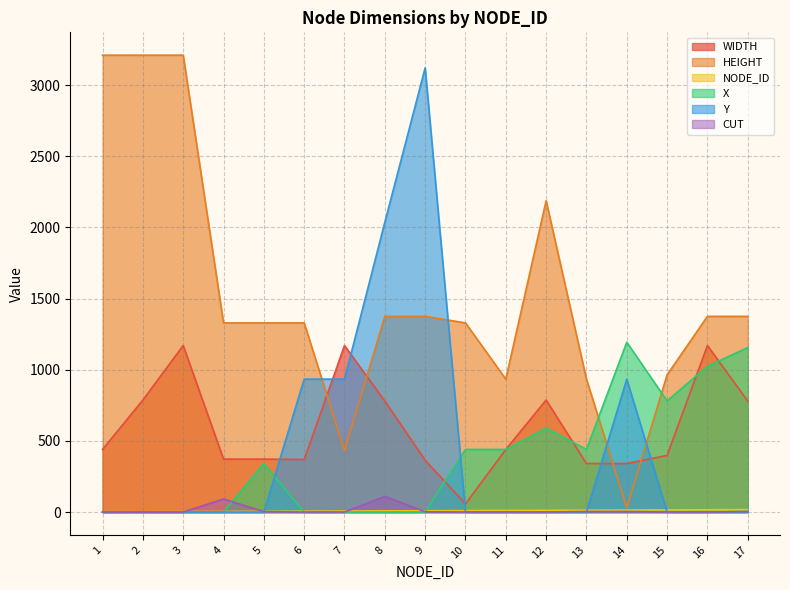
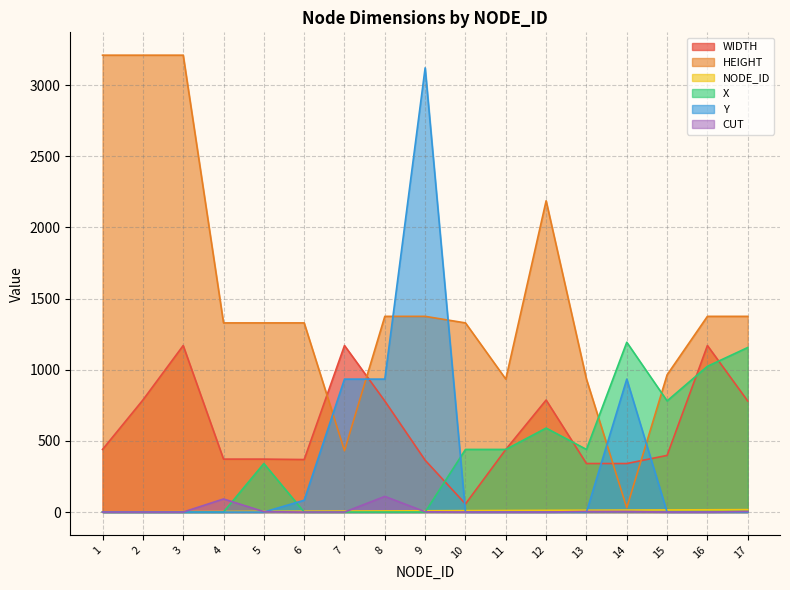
Y, 6: 930 -> 80
Y, 8: 2040 -> 930
